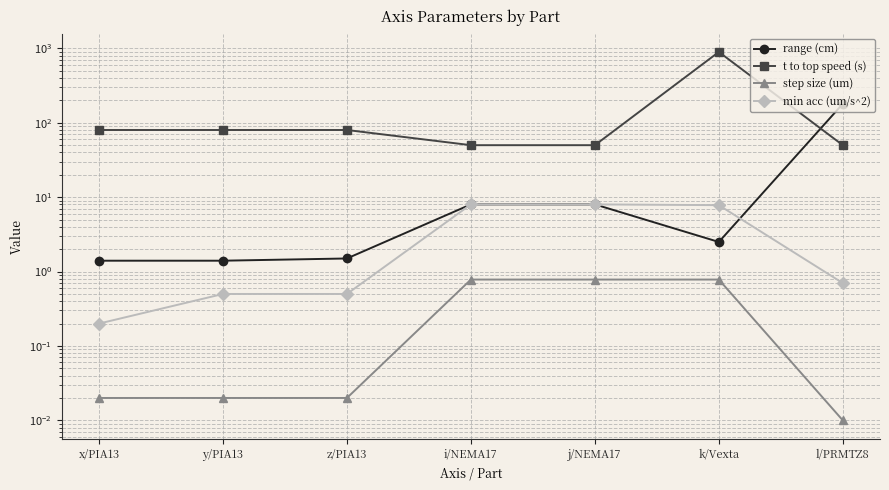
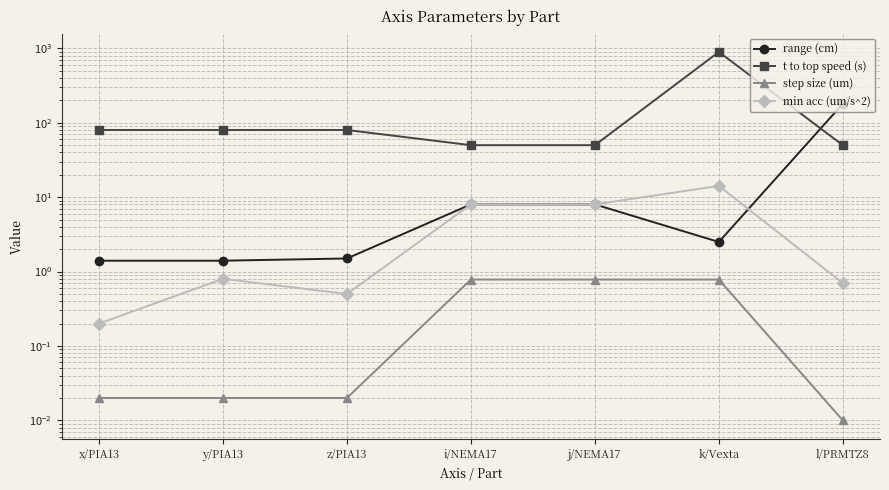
min acc (um/s^2), y/PIA13: 0.5 -> 0.8
min acc (um/s^2), k/Vexta: 8 -> 14
